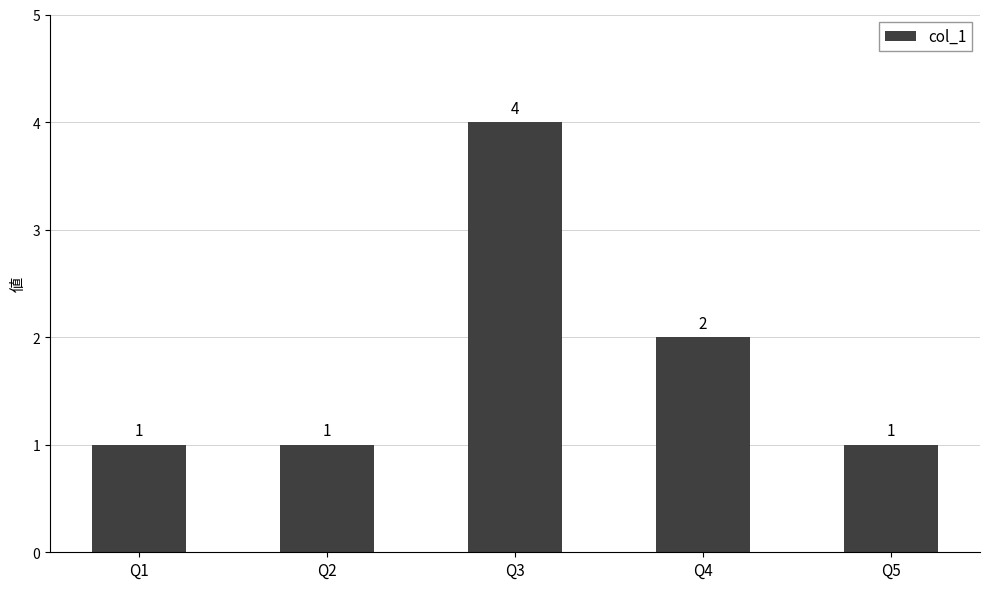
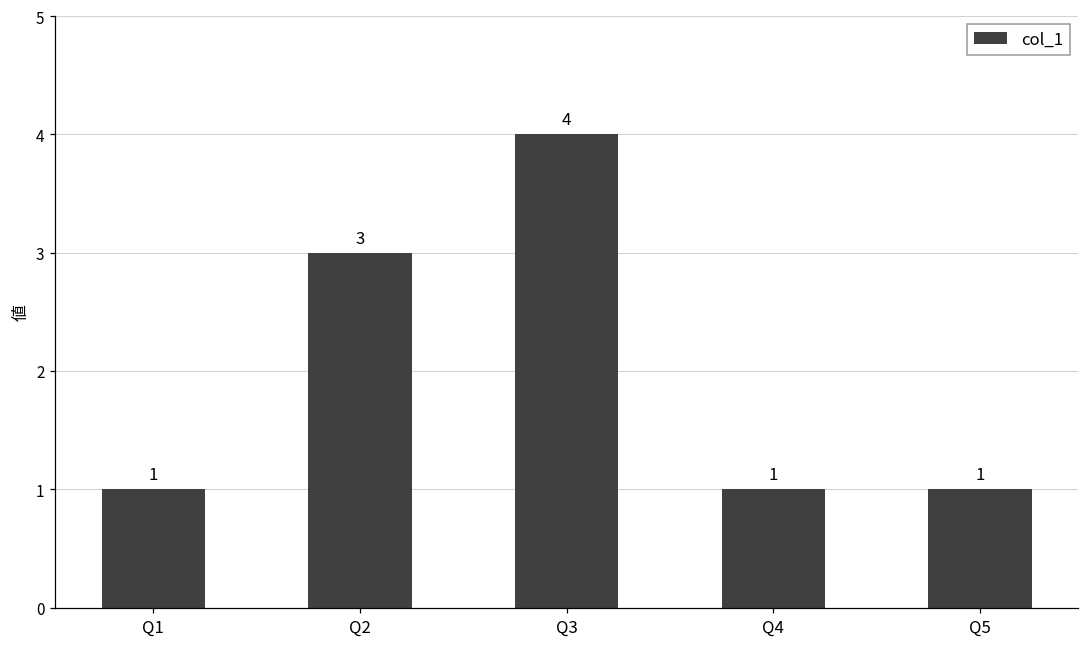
Q2: 1 -> 3
Q4: 2 -> 1
